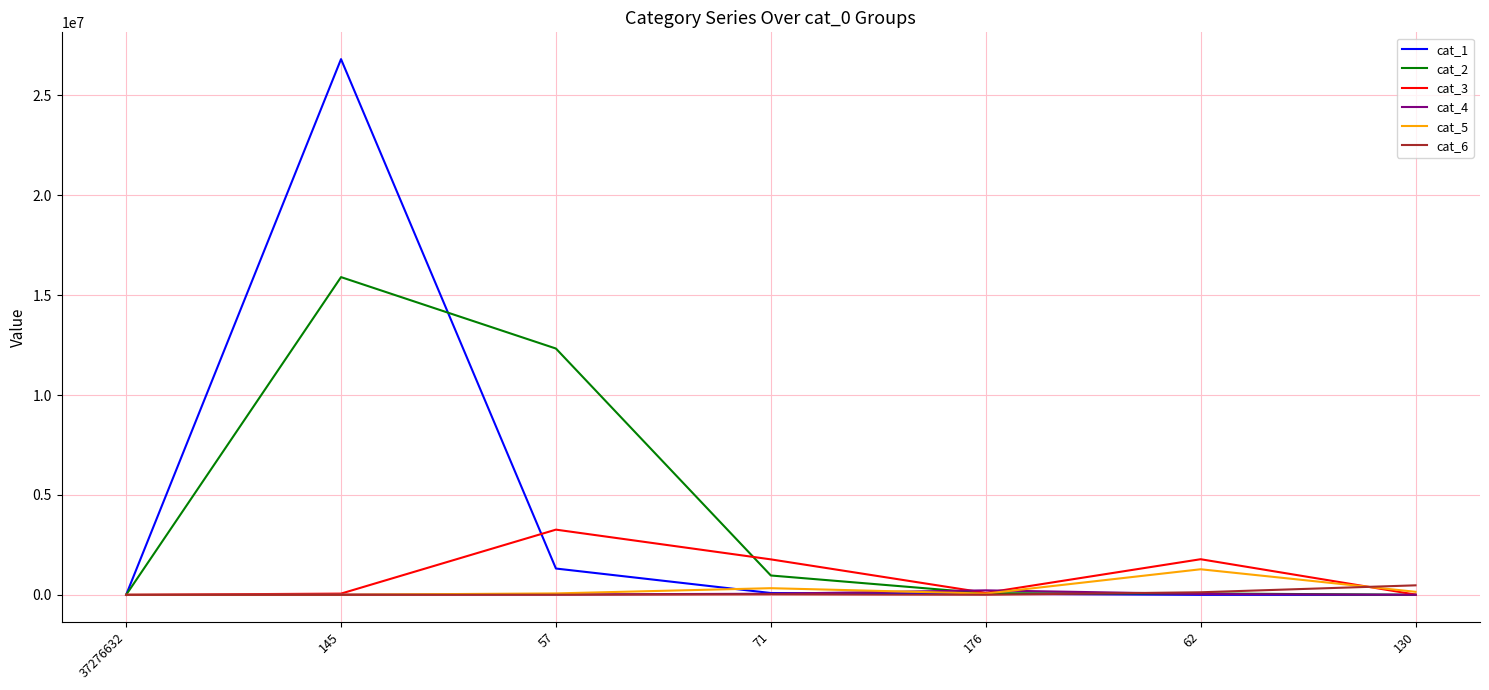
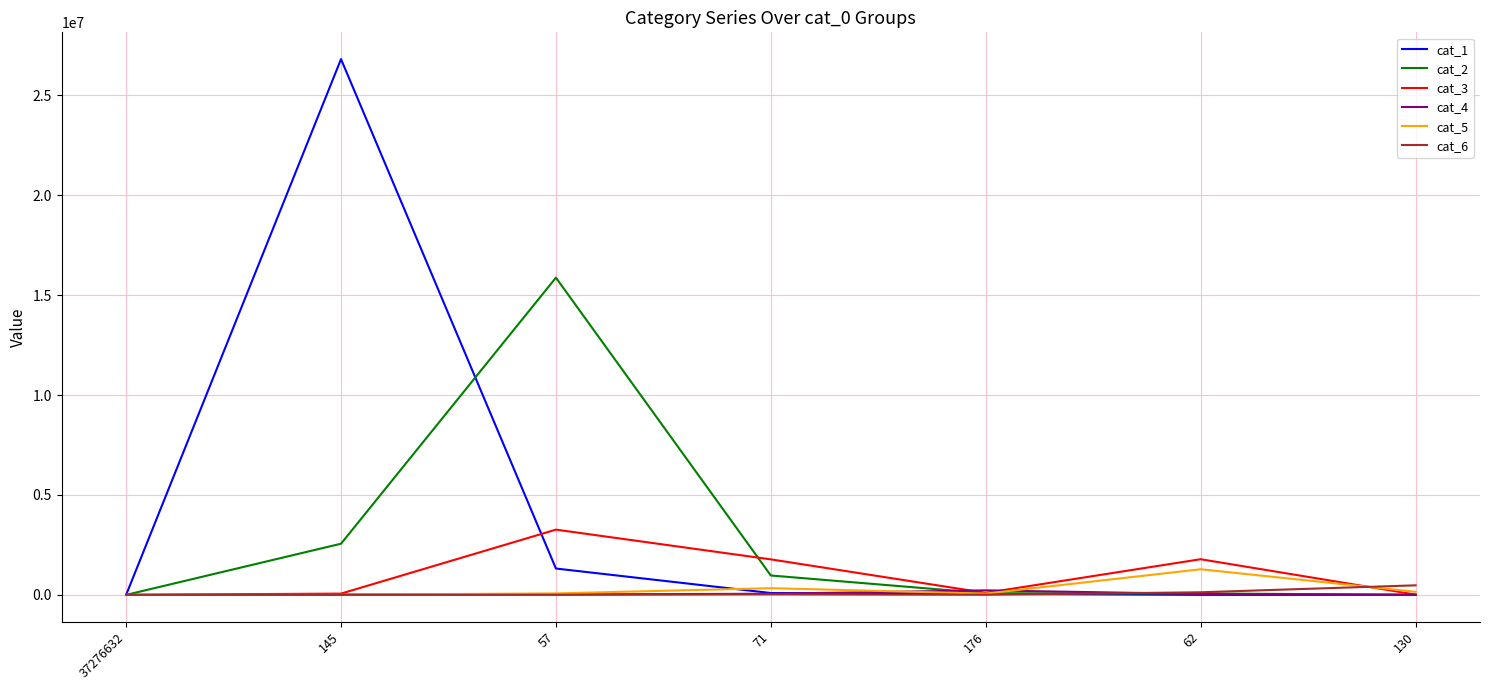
cat_2, 145: 15900000 -> 2600000
cat_2, 57: 12300000 -> 15900000
